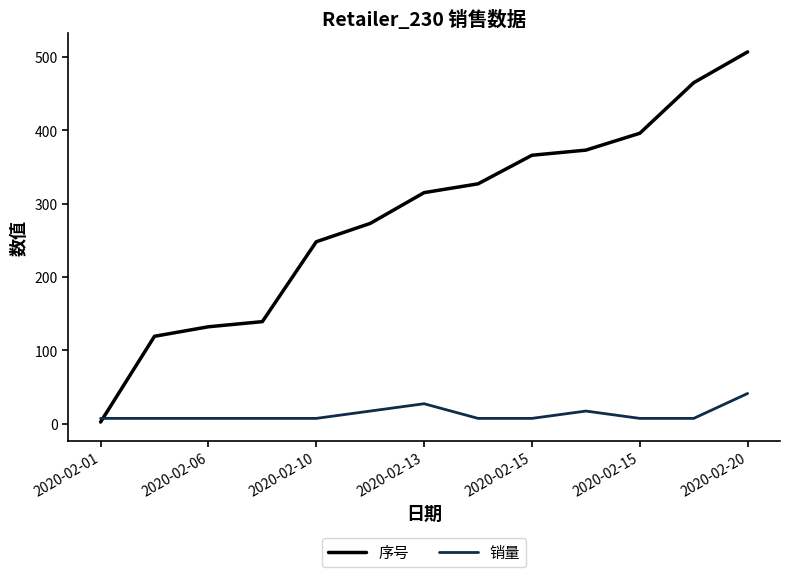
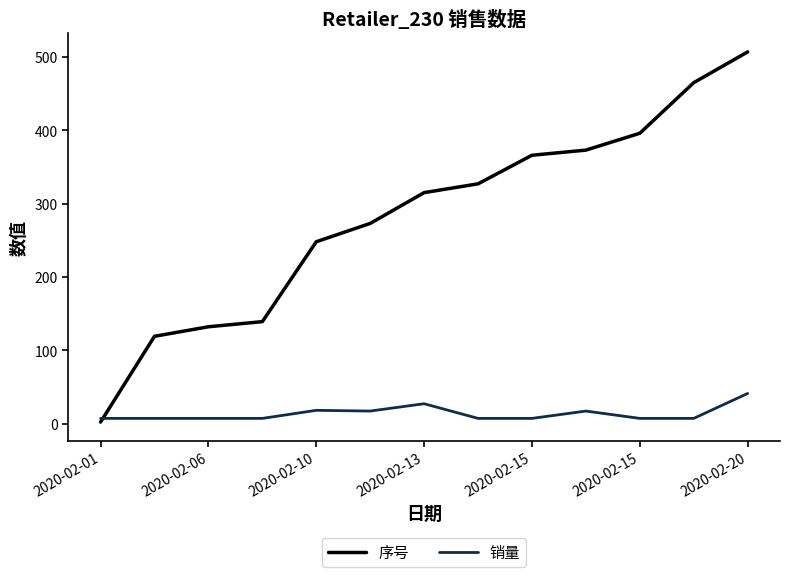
销量, 2020-02-10: 10 -> 20
